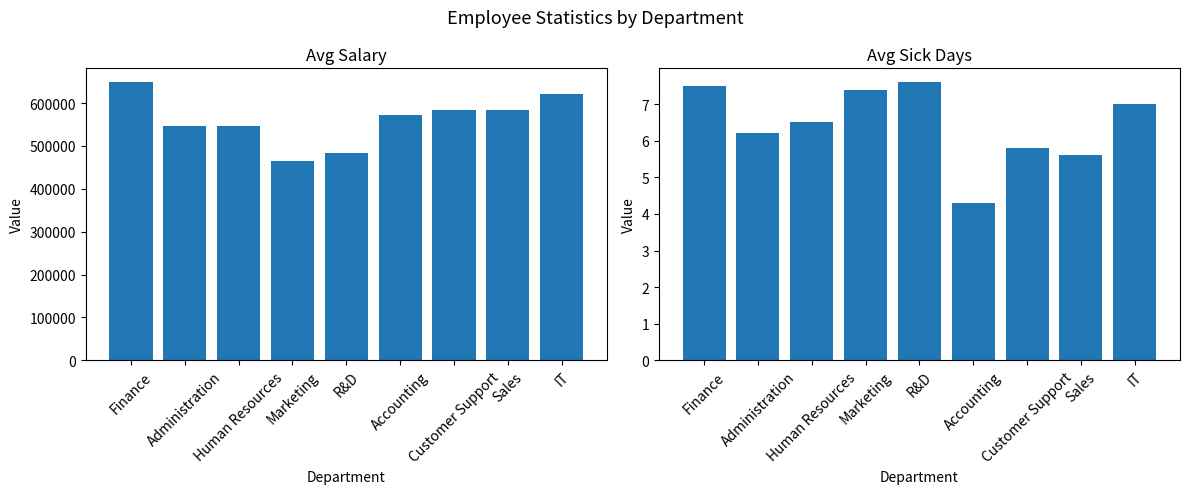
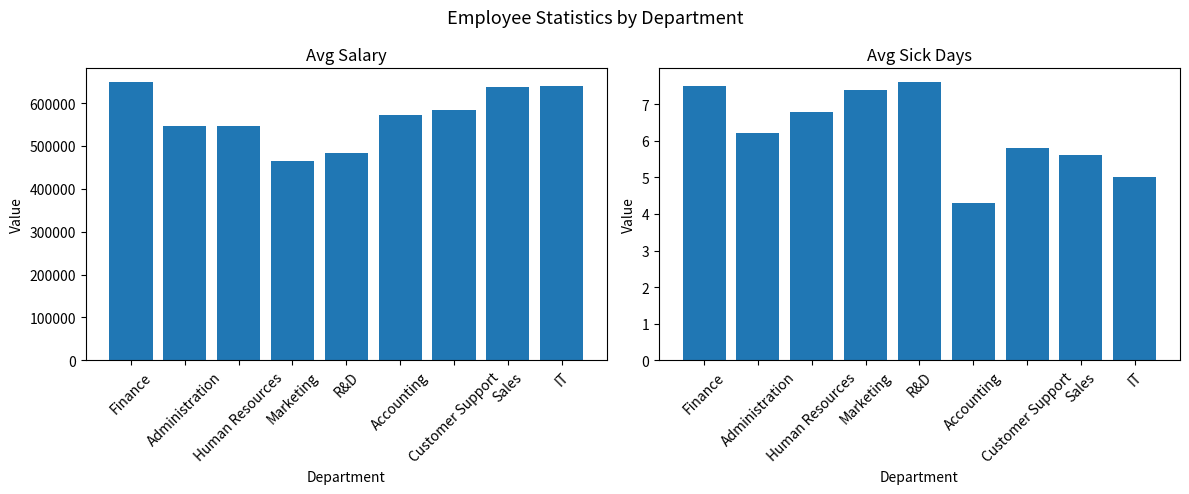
Avg Salary, Sales: 580000 -> 640000
Avg Salary, IT: 620000 -> 640000
Avg Sick Days, Human Resources: 6.5 -> 6.8
Avg Sick Days, IT: 7 -> 5
